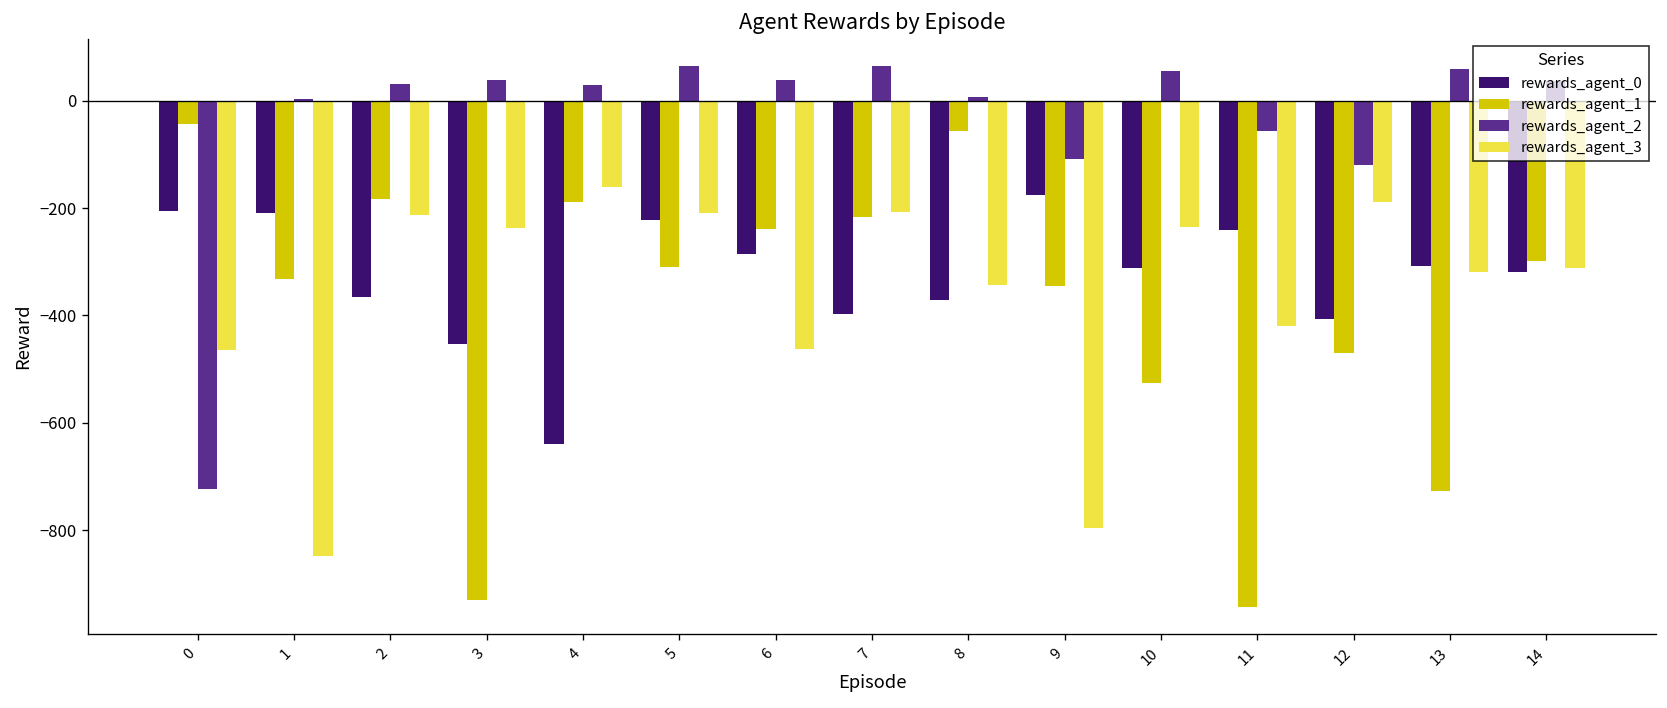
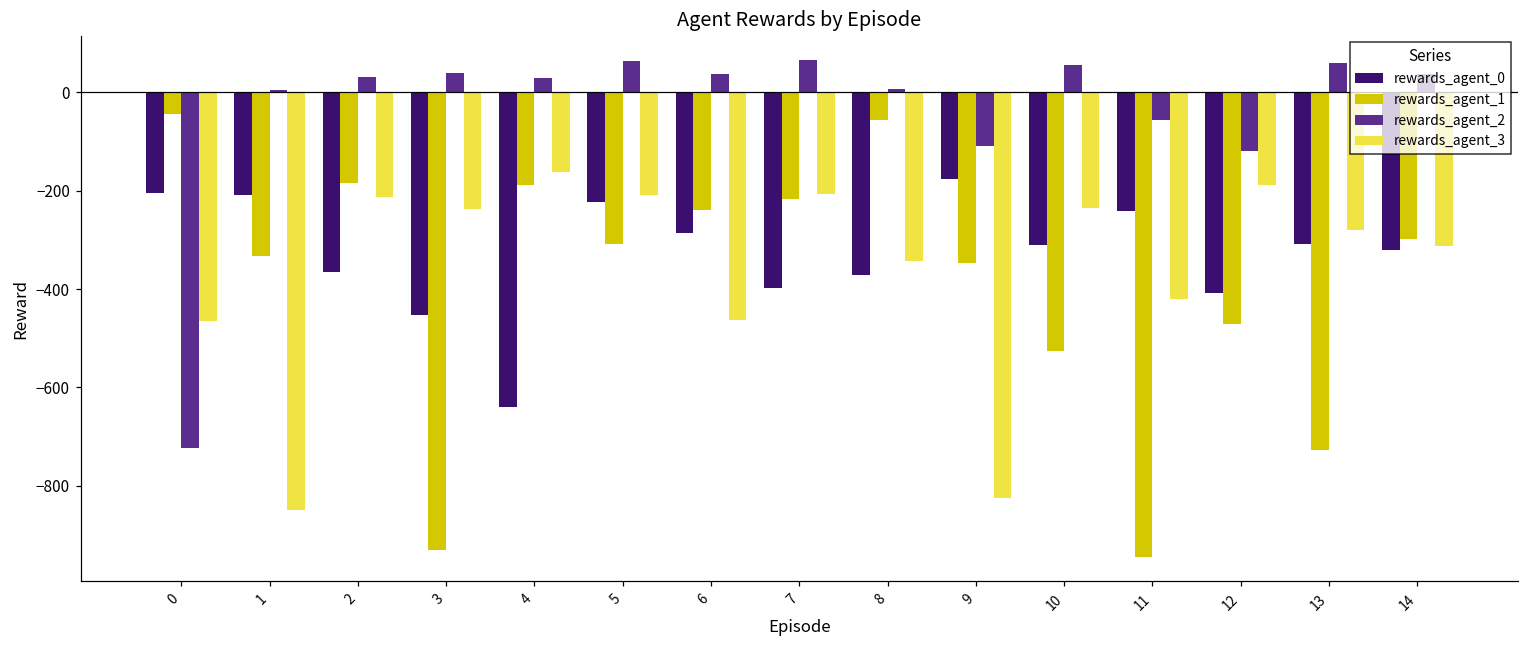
rewards_agent_3, 9: -800 -> -820
rewards_agent_3, 13: -320 -> -280
